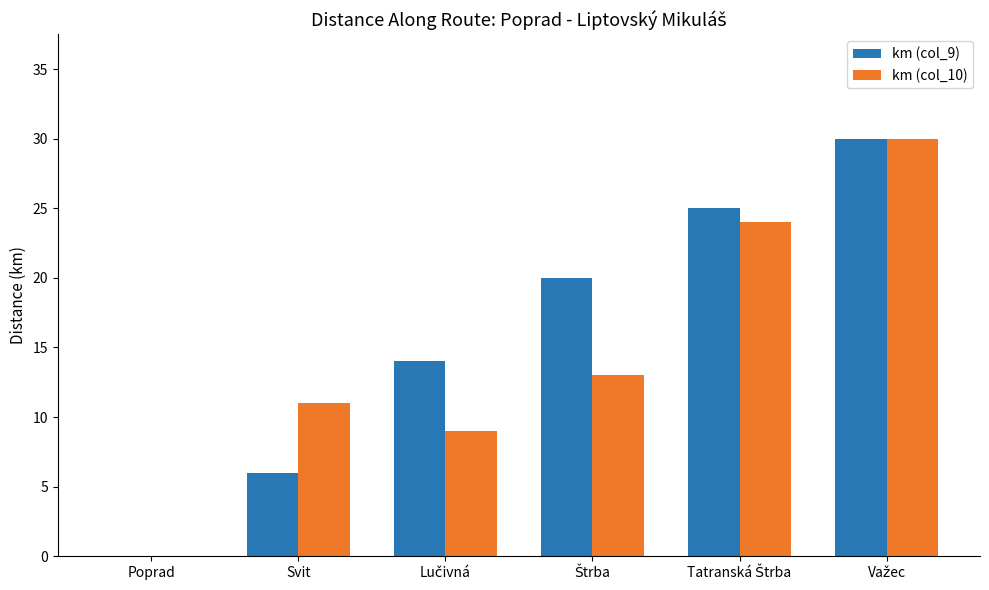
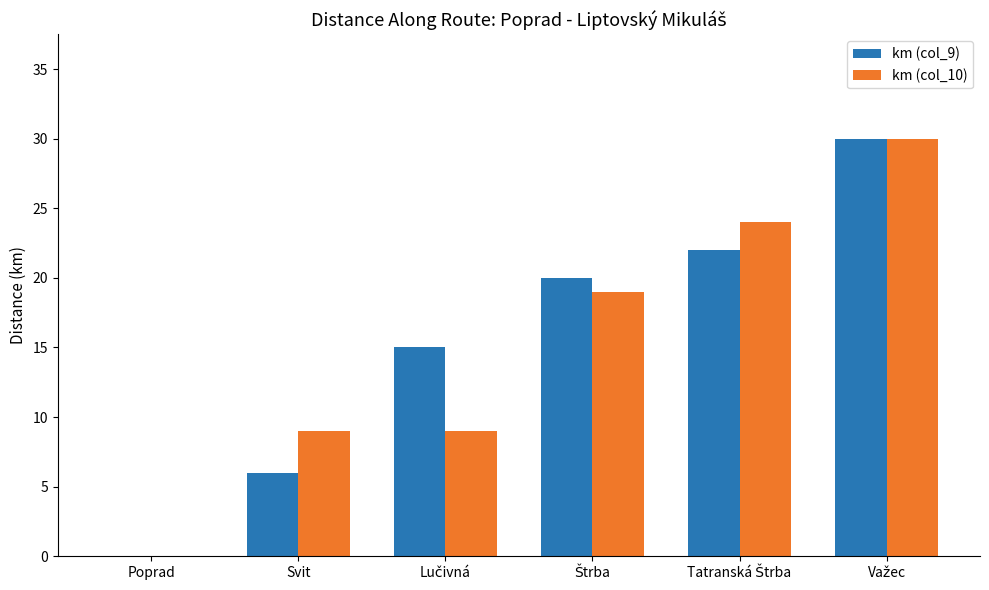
km (col_10), Svit: 11 -> 9
km (col_9), Lučivná: 14 -> 15
km (col_10), Štrba: 13 -> 19
km (col_9), Tatranská Štrba: 25 -> 22
